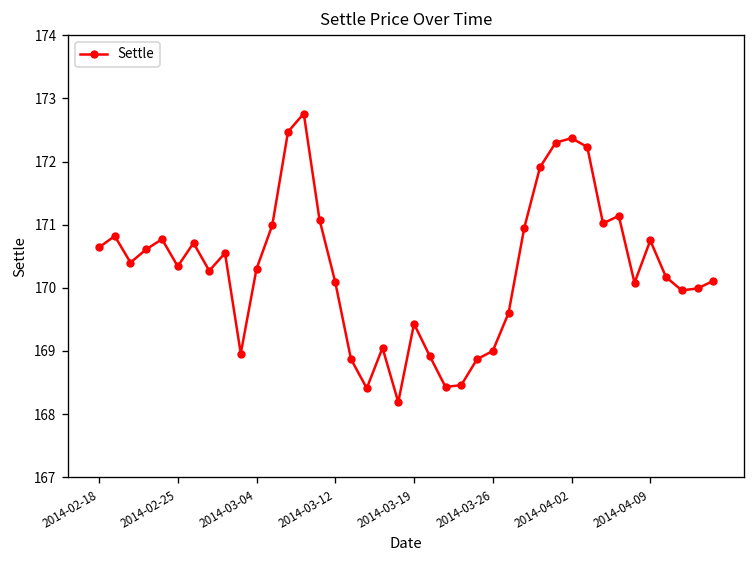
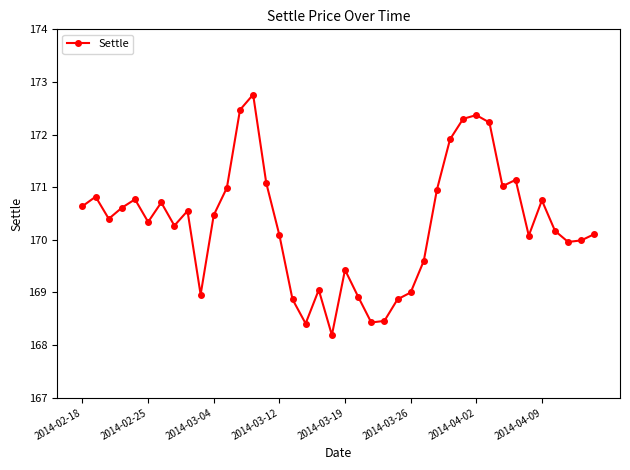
2014-03-04: 170.3 -> 170.5
